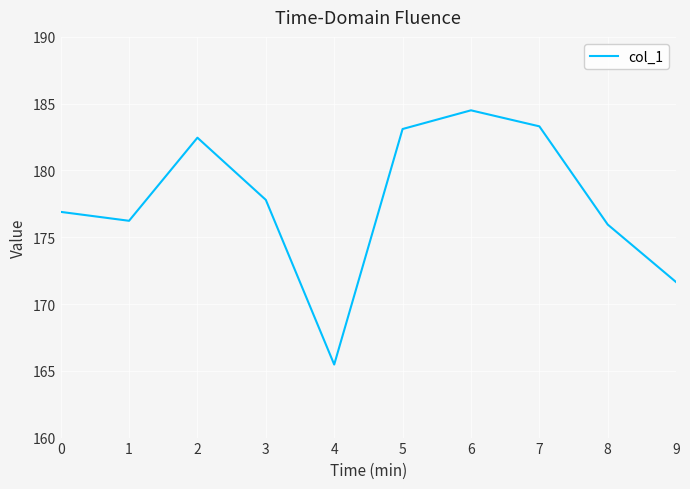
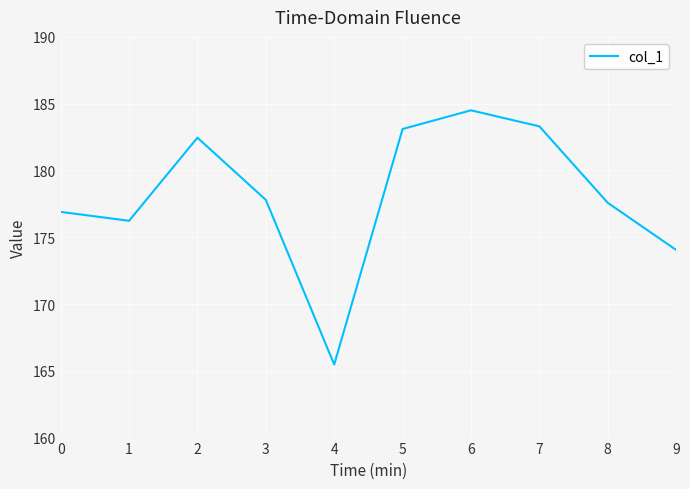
8: 175.9 -> 177.6
9: 171.6 -> 174.1
